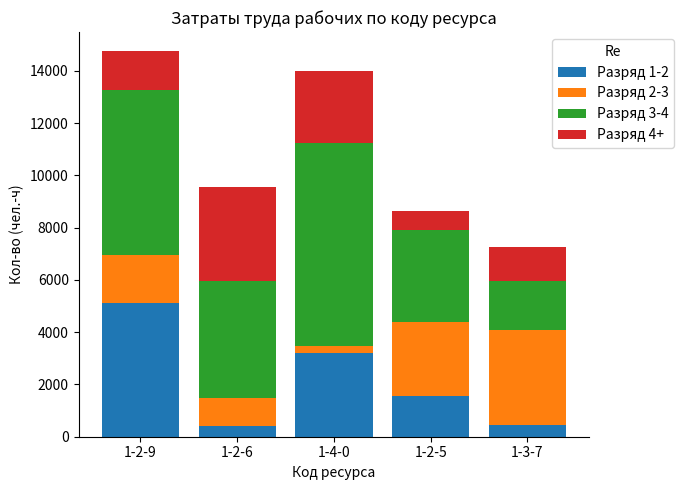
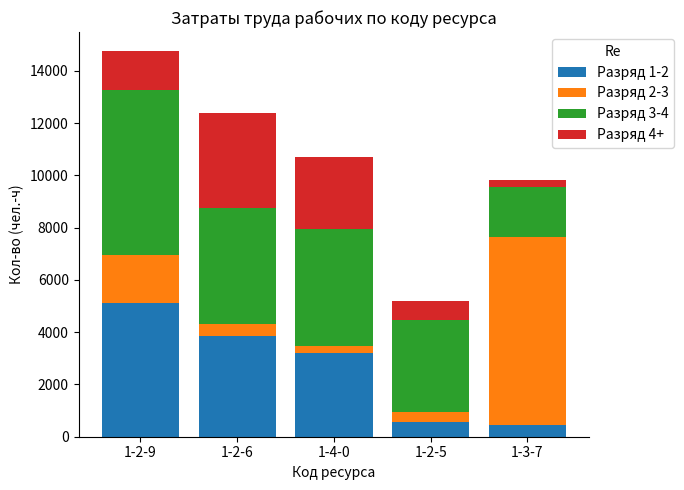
Разряд 1-2, 1-2-6: 400 -> 3900
Разряд 2-3, 1-2-6: 1100 -> 400
Разряд 3-4, 1-4-0: 7800 -> 4500
Разряд 1-2, 1-2-5: 1600 -> 600
Разряд 2-3, 1-2-5: 2800 -> 400
Разряд 2-3, 1-3-7: 3600 -> 7200
Разряд 4+, 1-3-7: 1300 -> 200
